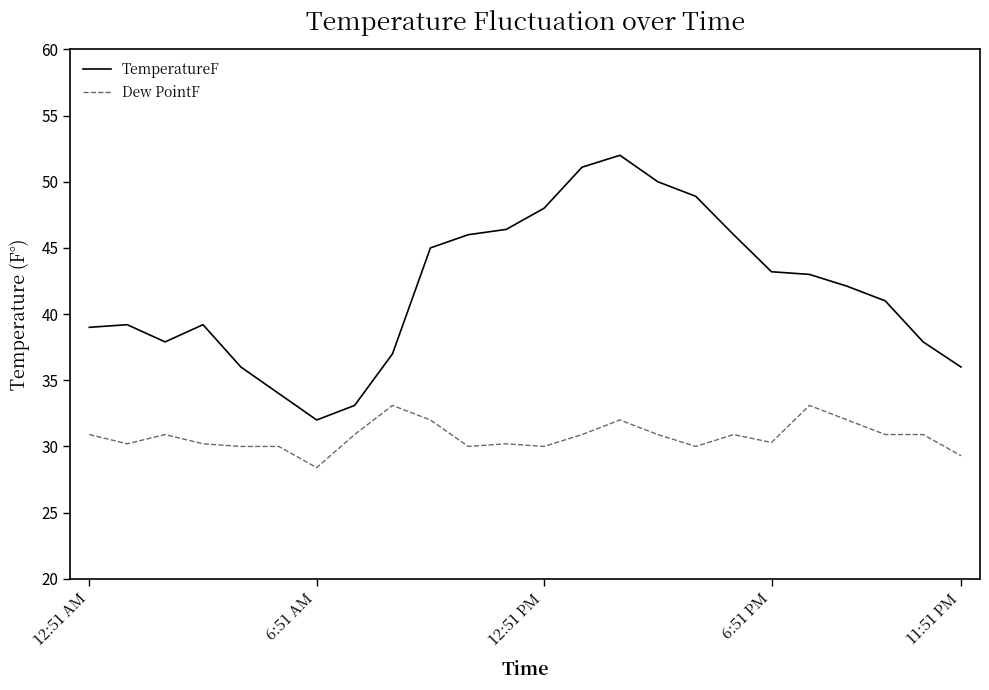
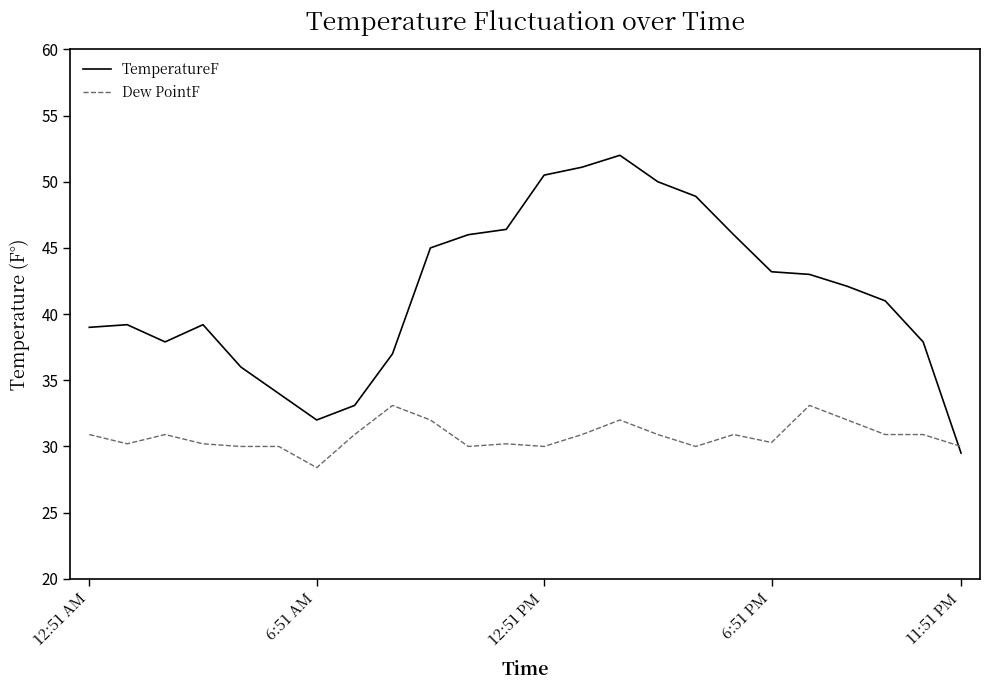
TemperatureF, 12:51 PM: 48.0 -> 50.5
TemperatureF, 11:51 PM: 36.0 -> 29.5
Dew PointF, 11:51 PM: 29.3 -> 30.0
